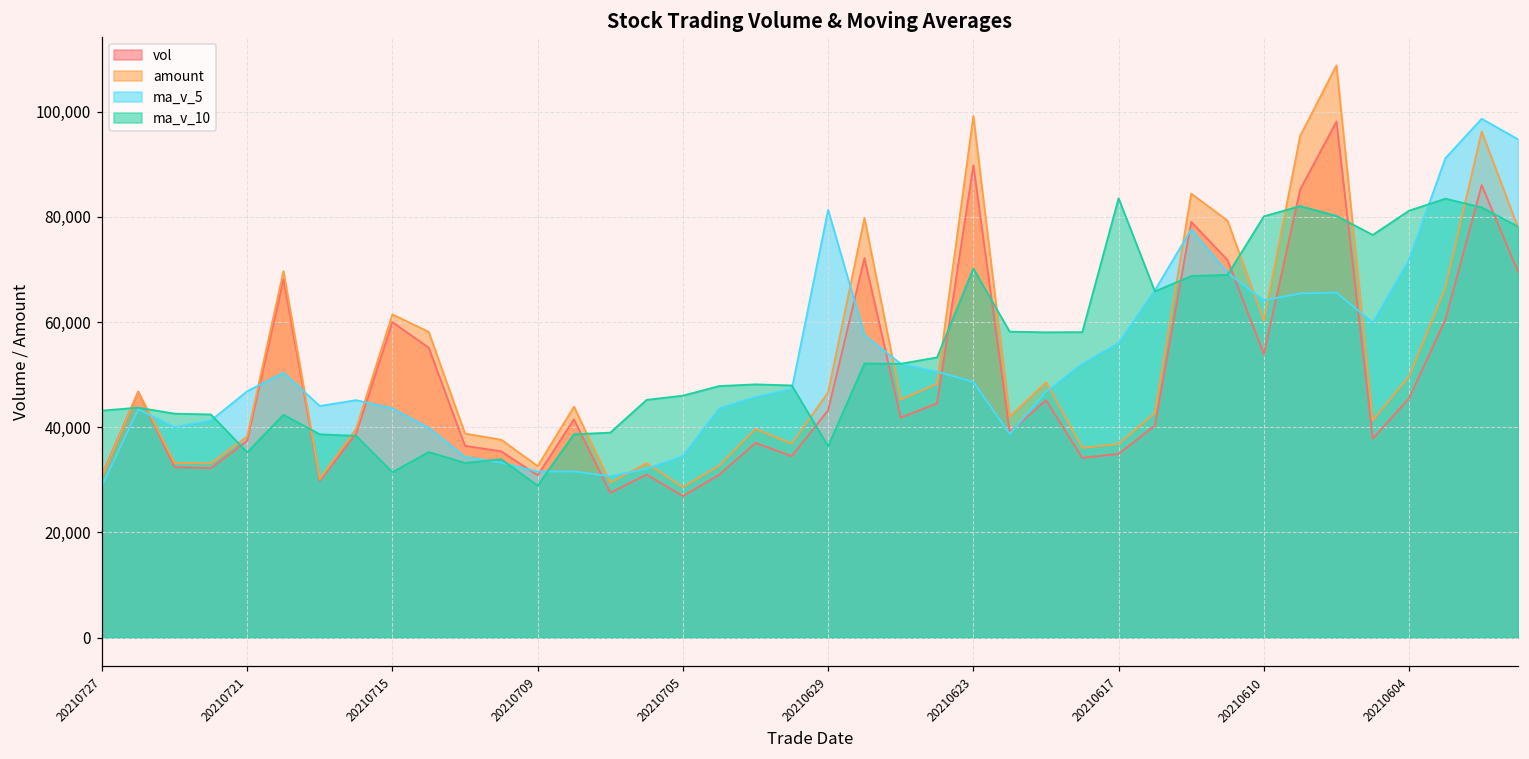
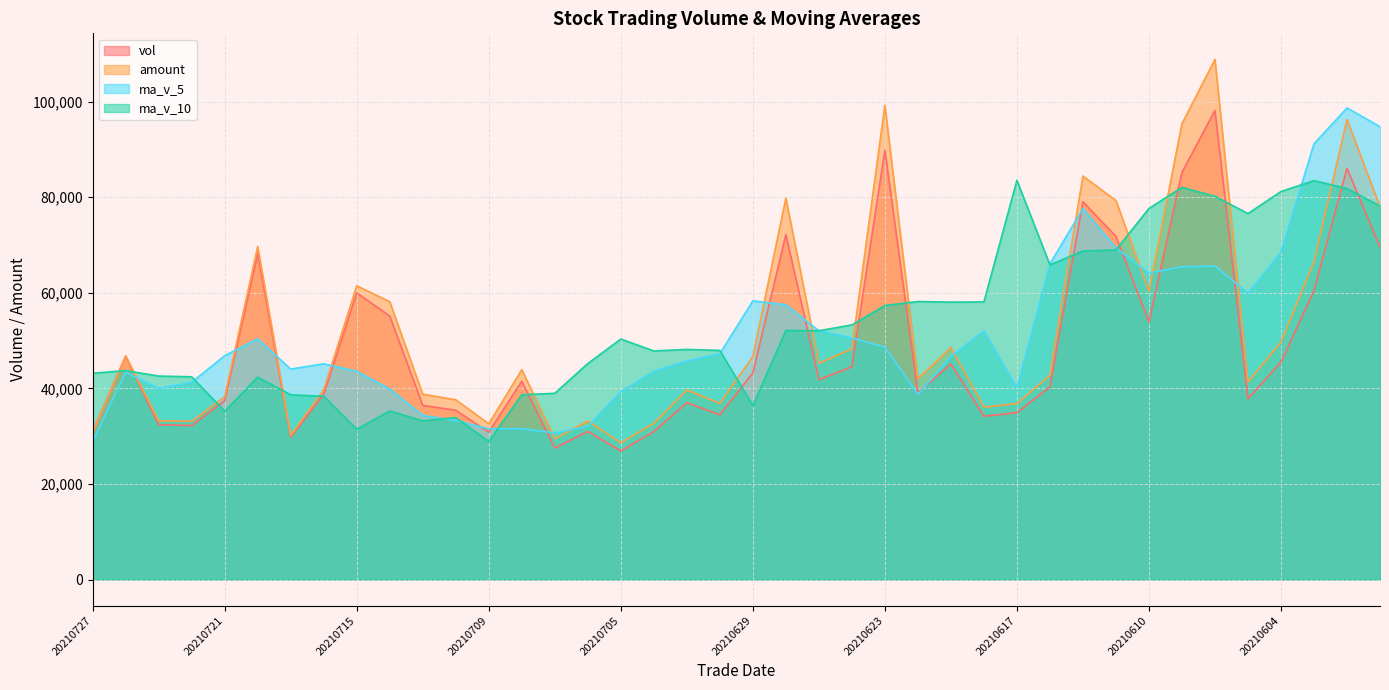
ma_v_5, 20210705: 35,000 -> 39,000
ma_v_10, 20210705: 46,000 -> 50,000
ma_v_5, 20210629: 81,000 -> 58,000
ma_v_10, 20210623: 70,000 -> 57,000
ma_v_5, 20210617: 56,000 -> 40,000
ma_v_10, 20210610: 80,000 -> 78,000
ma_v_5, 20210604: 72,000 -> 69,000
